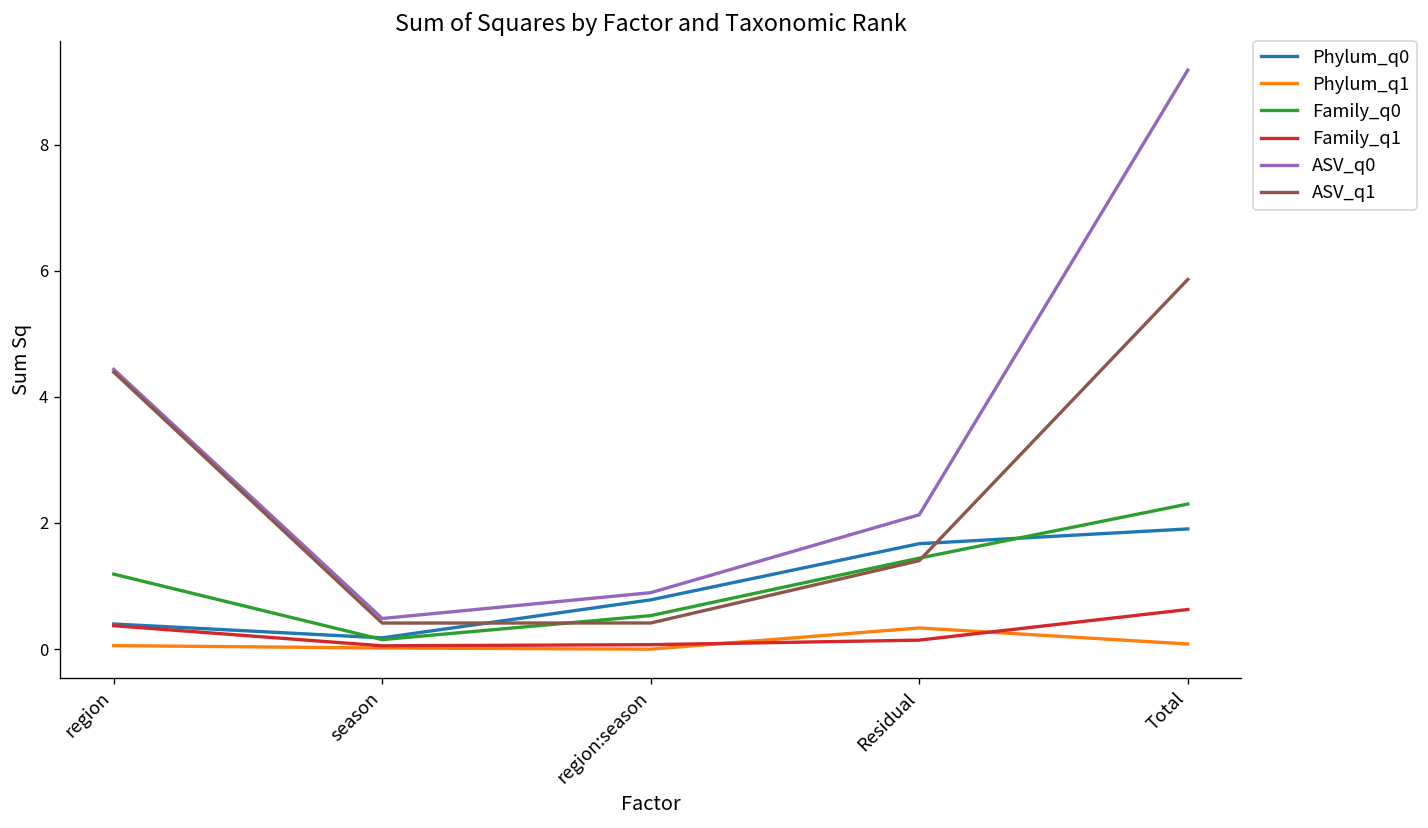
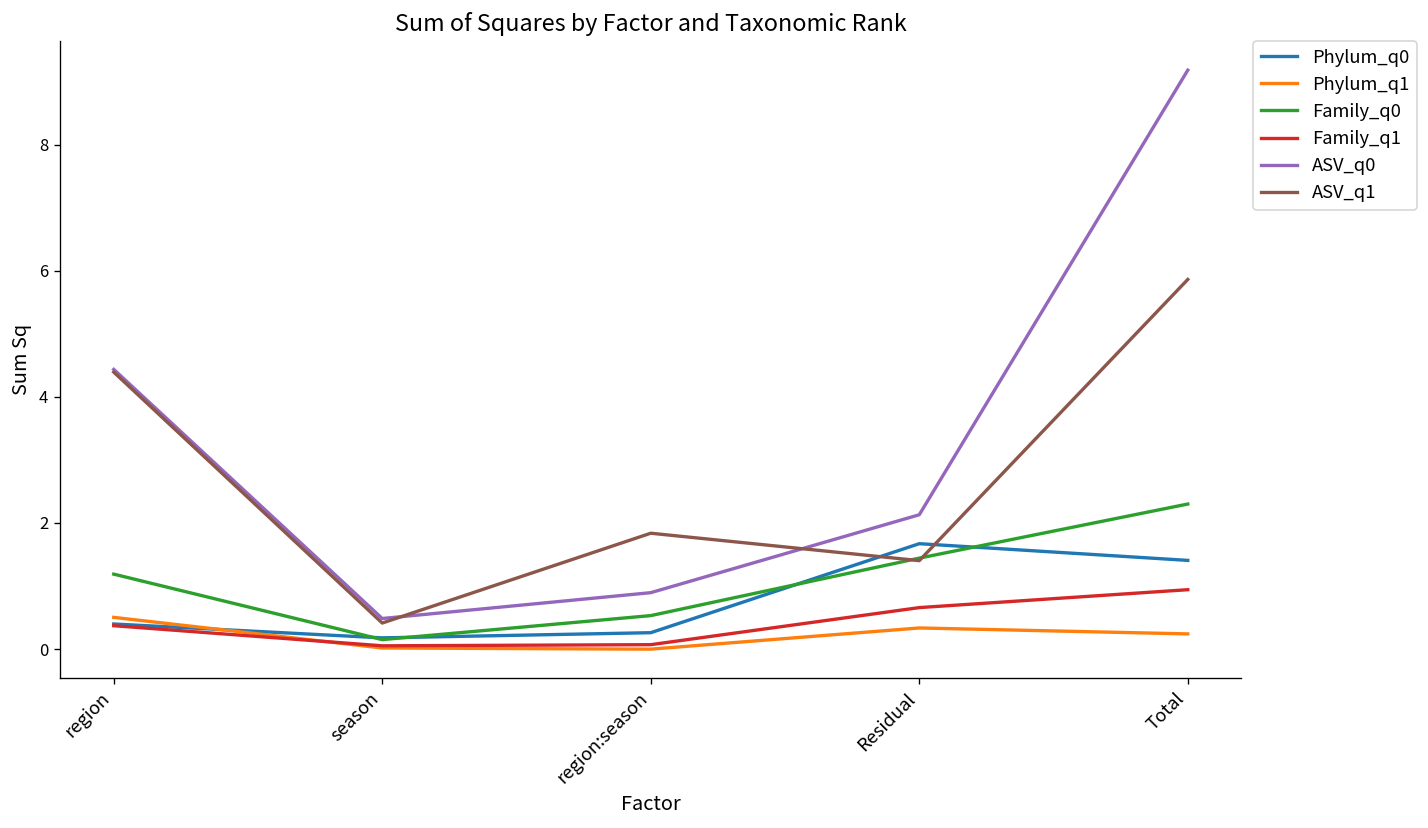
Phylum_q1, region: 0.1 -> 0.5
Phylum_q0, region:season: 0.8 -> 0.3
ASV_q1, region:season: 0.4 -> 1.8
Family_q1, Residual: 0.1 -> 0.7
Phylum_q0, Total: 1.9 -> 1.4
Phylum_q1, Total: 0.1 -> 0.2
Family_q1, Total: 0.6 -> 0.9
